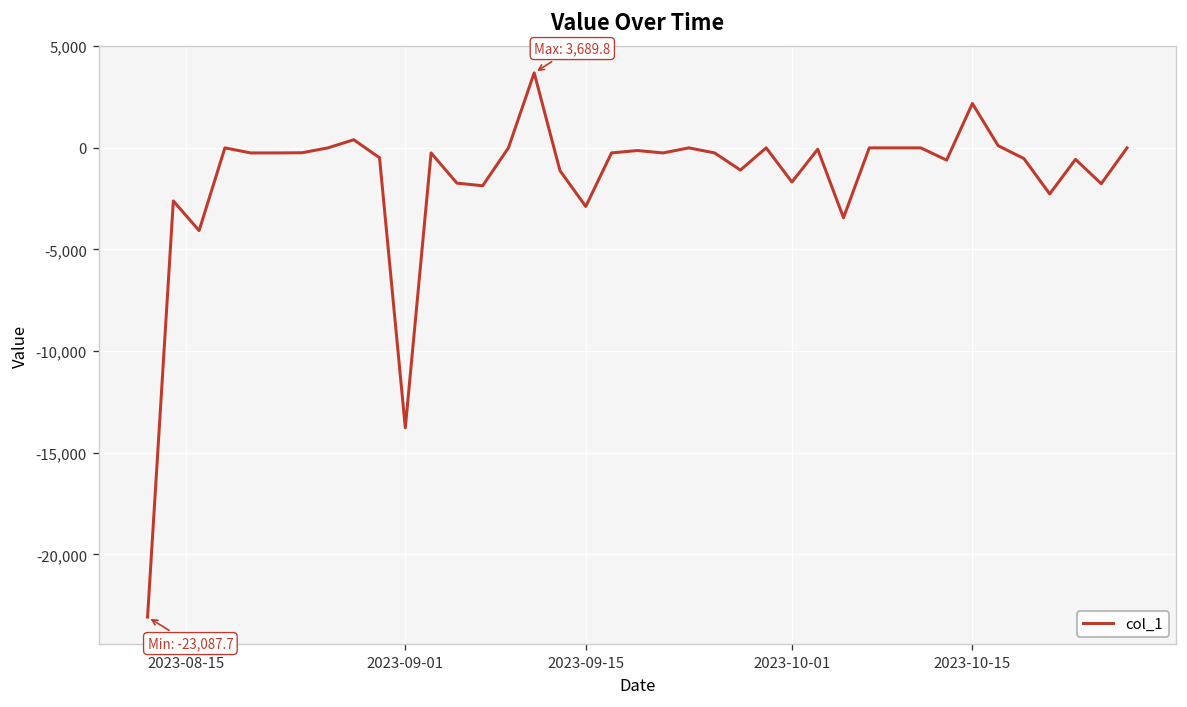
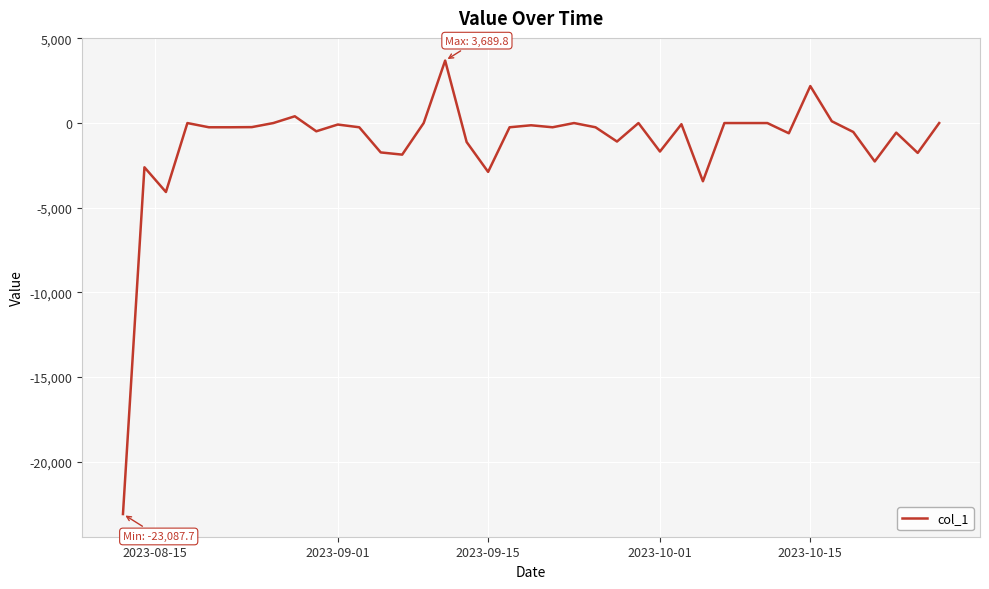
2023-09-01: -13,800 -> -100
